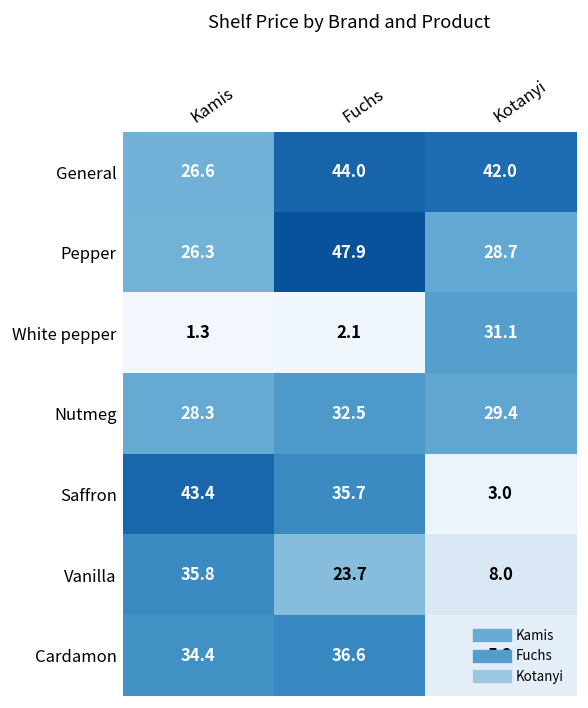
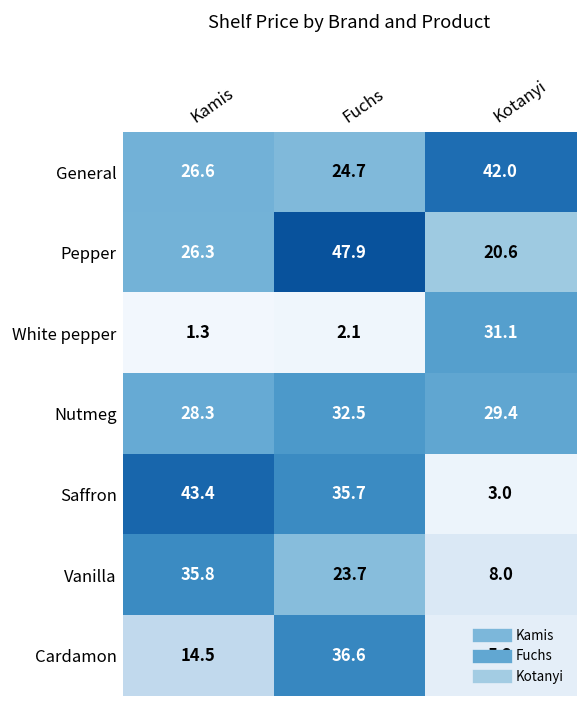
General, Fuchs: 44.0 -> 24.7
Pepper, Kotanyi: 28.7 -> 20.6
Cardamon, Kamis: 34.4 -> 14.5
